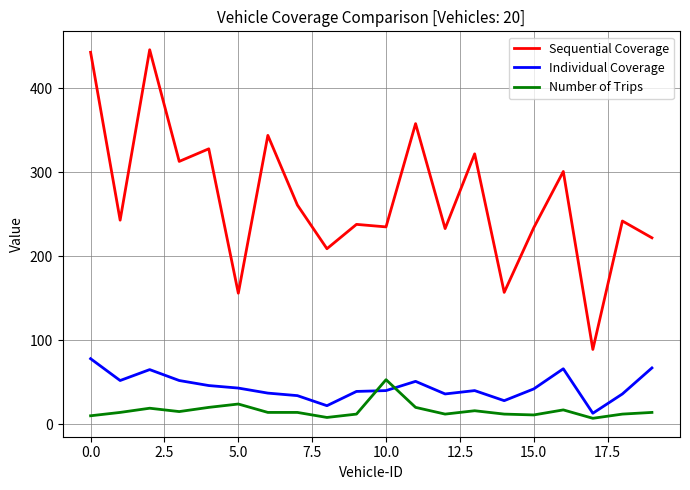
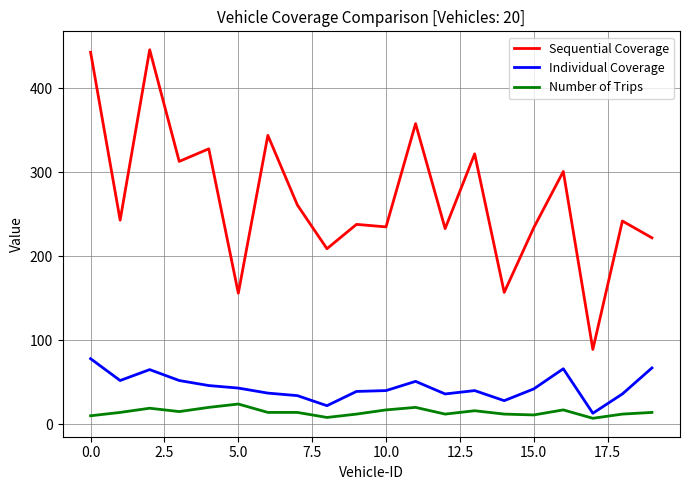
Number of Trips, 10.0: 50 -> 20
